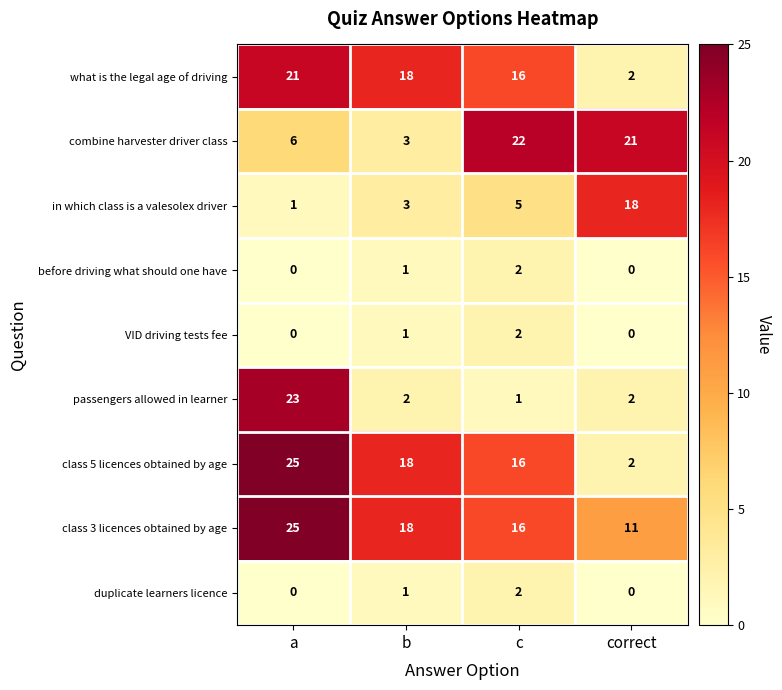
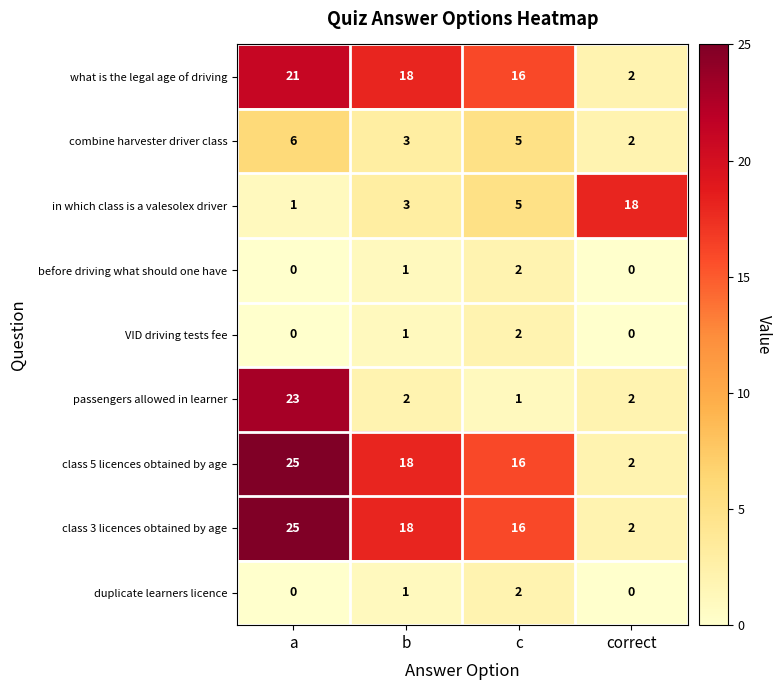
combine harvester driver class, c: 22 -> 5
combine harvester driver class, correct: 21 -> 2
class 3 licences obtained by age, correct: 11 -> 2
